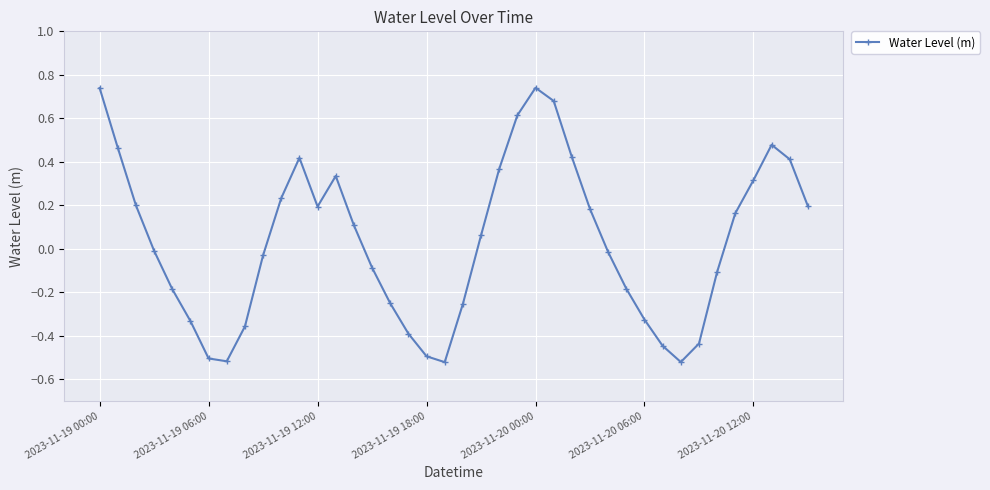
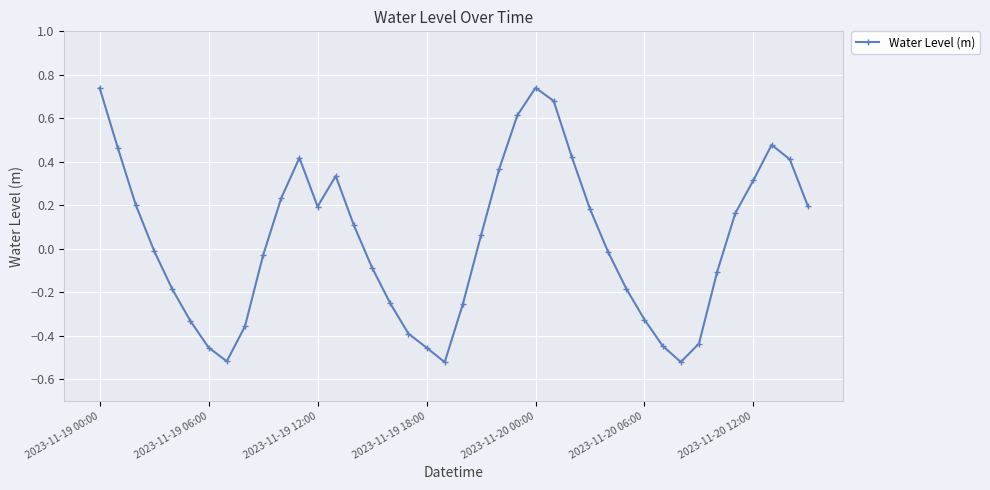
2023-11-19 06:00: -0.50 -> -0.45
2023-11-19 18:00: -0.49 -> -0.45
